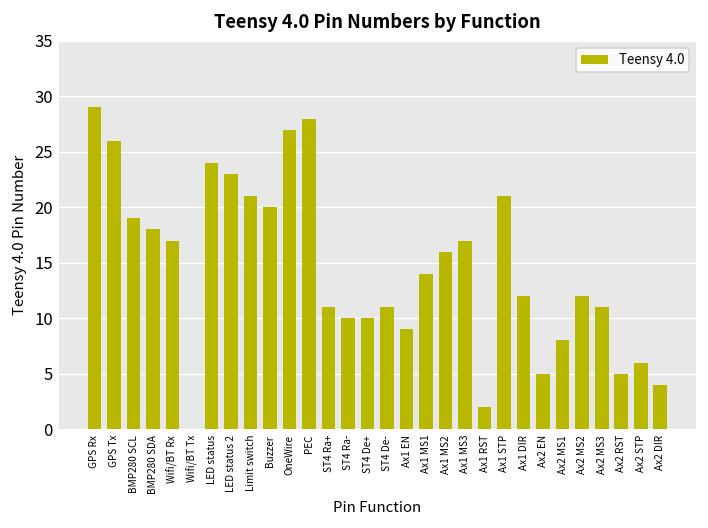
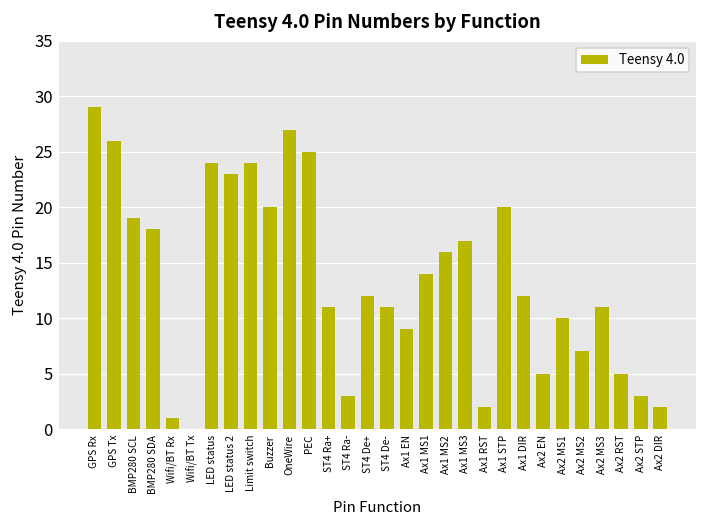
Wifi/BT Rx: 17 -> 1
Limit switch: 21 -> 24
PEC: 28 -> 25
ST4 Ra-: 10 -> 3
ST4 De+: 10 -> 12
Ax1 STP: 21 -> 20
Ax2 MS1: 8 -> 10
Ax2 MS2: 12 -> 7
Ax2 STP: 6 -> 3
Ax2 DIR: 4 -> 2
